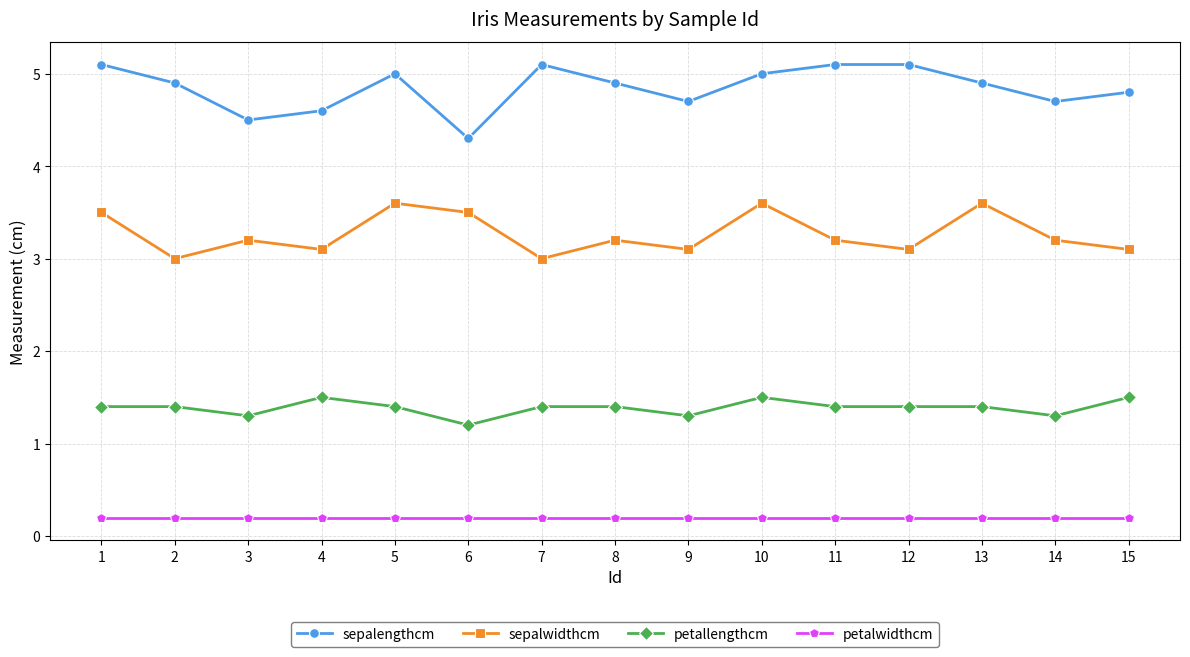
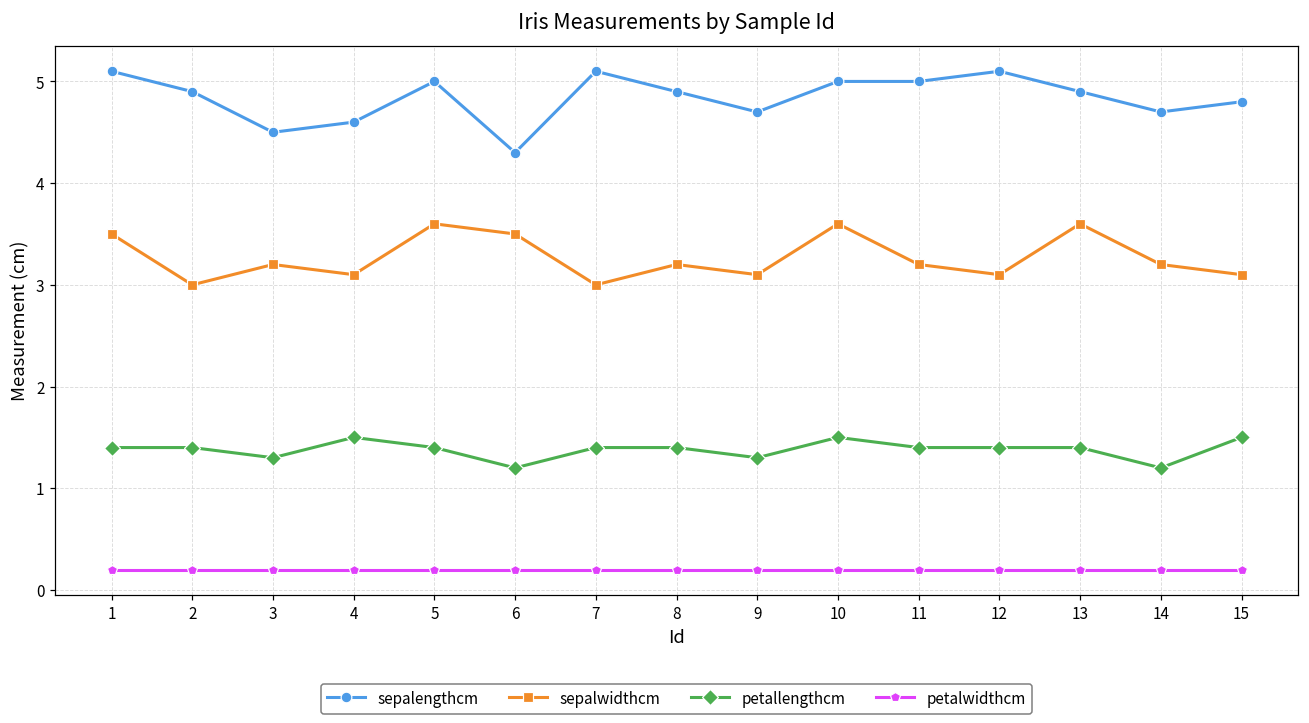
sepalengthcm, 11: 5.1 -> 5.0
petallengthcm, 14: 1.3 -> 1.2
